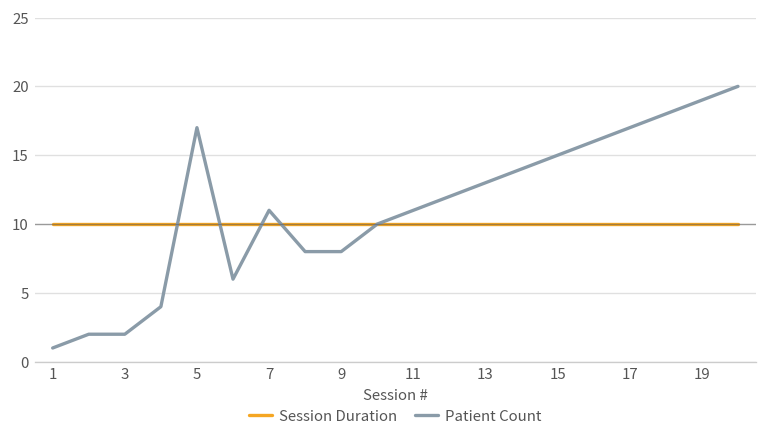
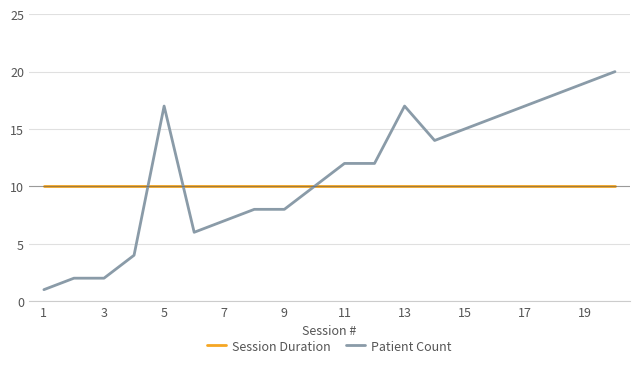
Patient Count, 7: 11 -> 7
Patient Count, 11: 11 -> 12
Patient Count, 13: 13 -> 17
